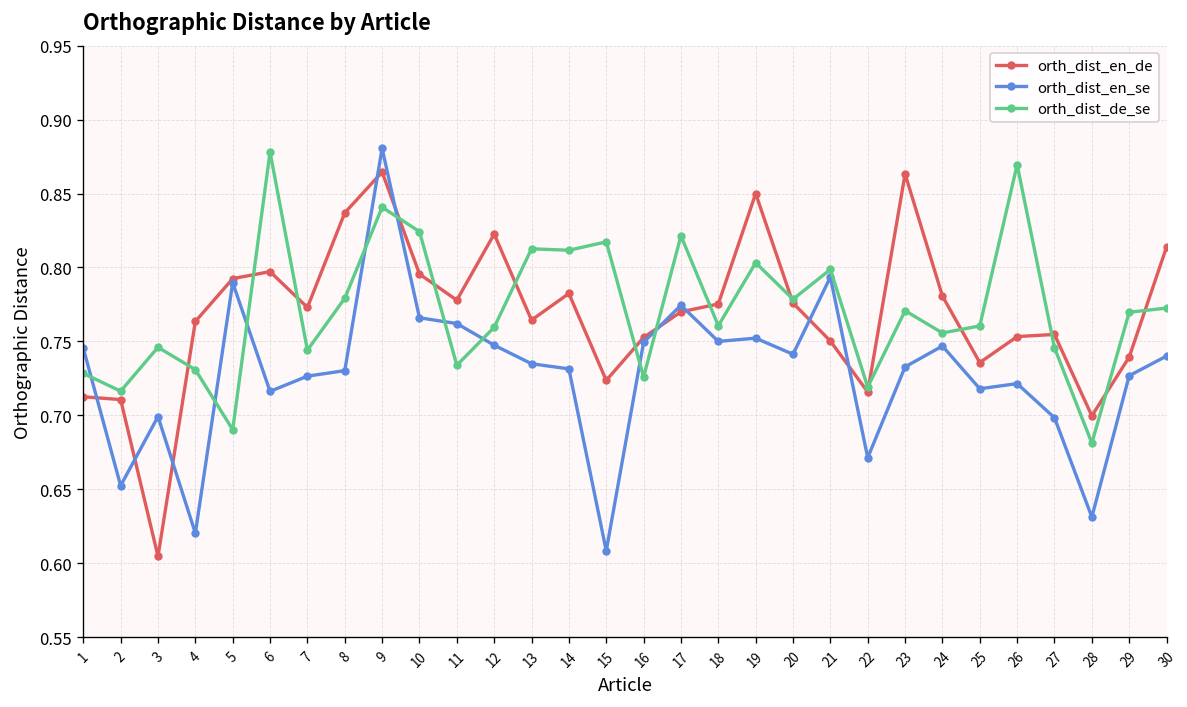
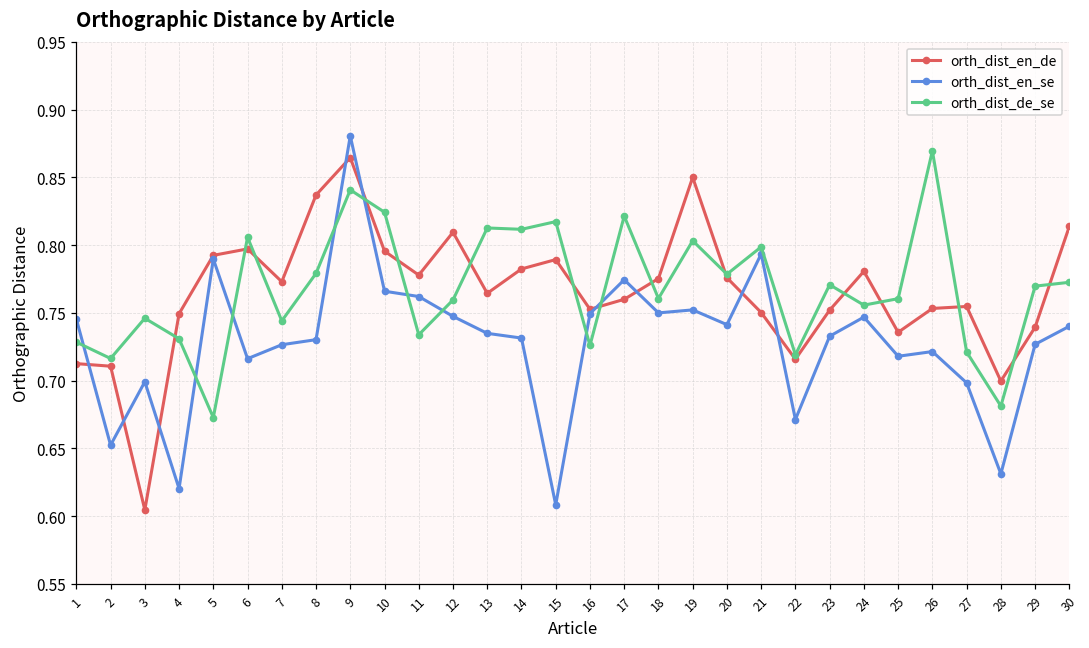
orth_dist_en_de, 4: 0.763 -> 0.749
orth_dist_de_se, 5: 0.690 -> 0.673
orth_dist_de_se, 6: 0.878 -> 0.806
orth_dist_en_de, 12: 0.823 -> 0.809
orth_dist_en_de, 15: 0.724 -> 0.789
orth_dist_en_de, 17: 0.77 -> 0.76
orth_dist_en_de, 23: 0.863 -> 0.752
orth_dist_de_se, 27: 0.746 -> 0.721
